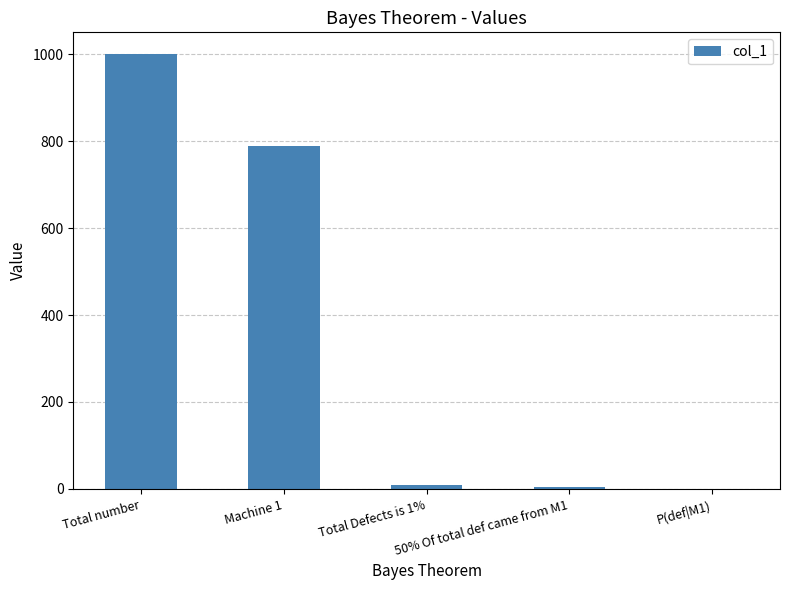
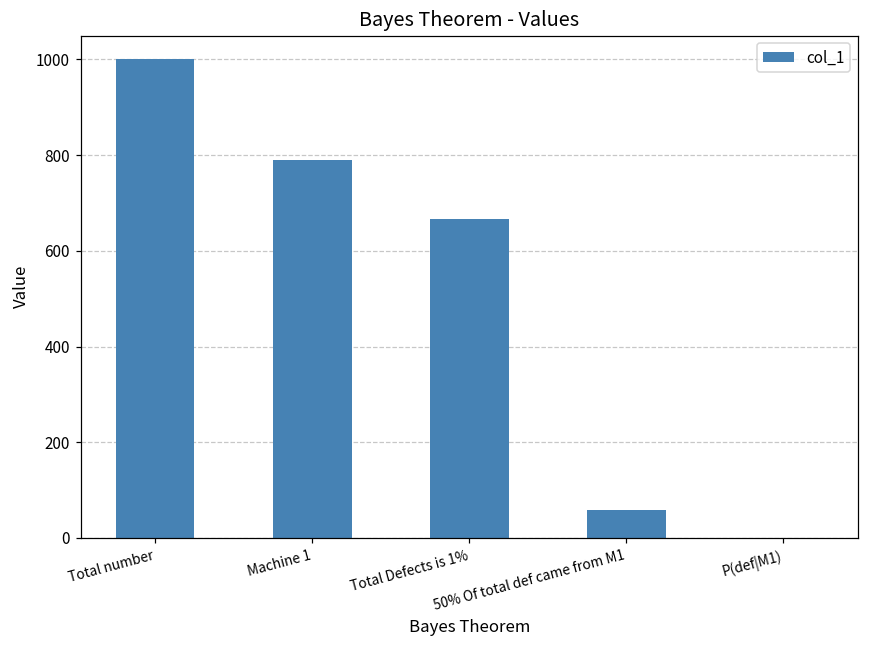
Total Defects is 1%: 10 -> 670
50% Of total def came from M1: 10 -> 60
